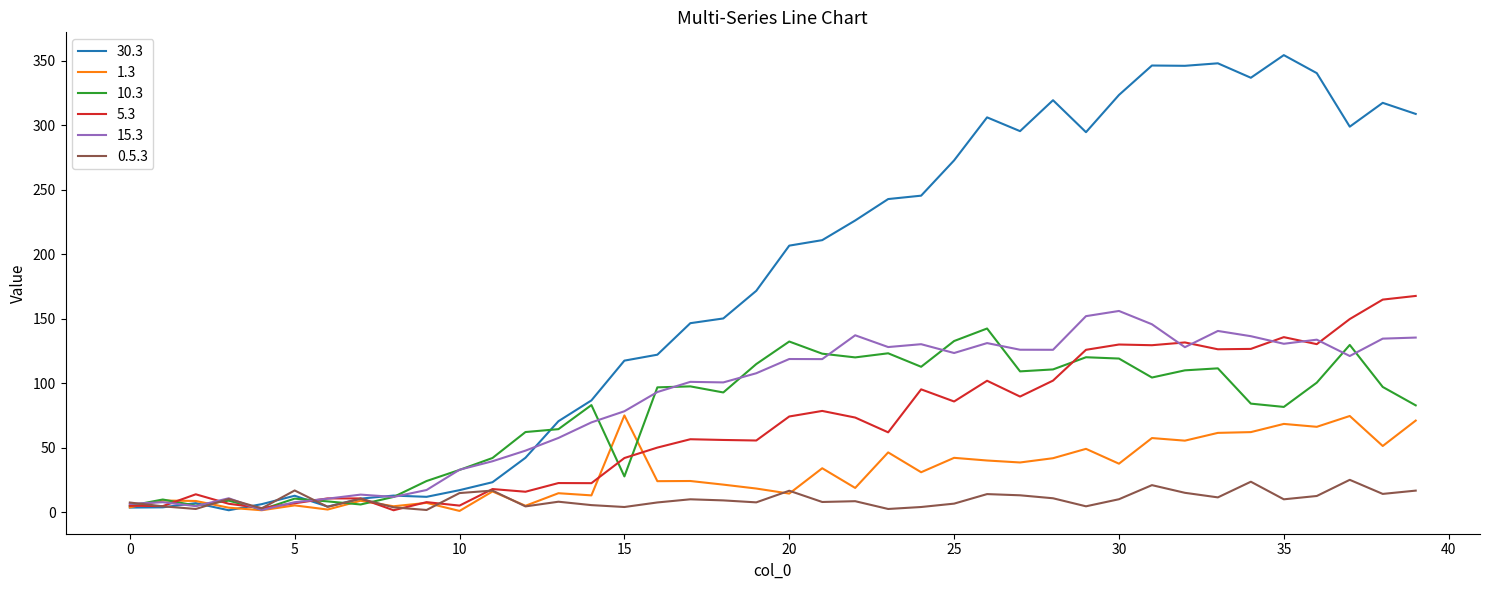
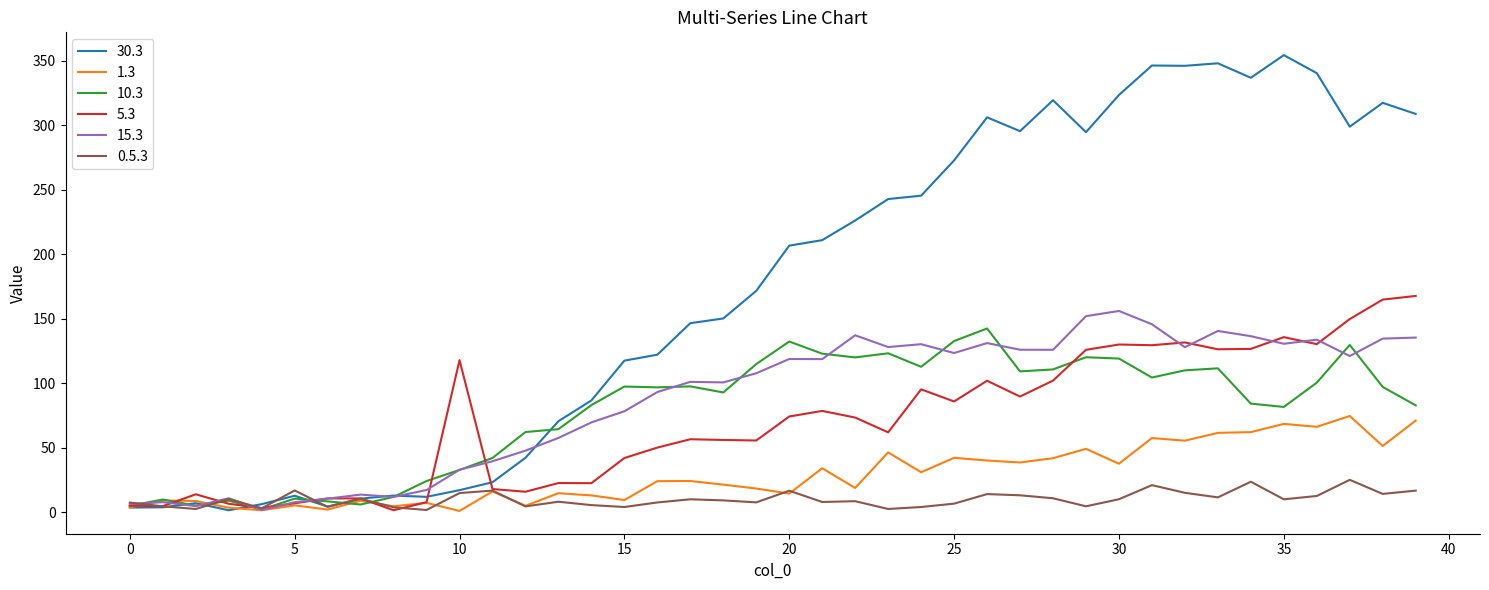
5.3, 10: 5 -> 118
1.3, 15: 75 -> 9
10.3, 15: 28 -> 97
